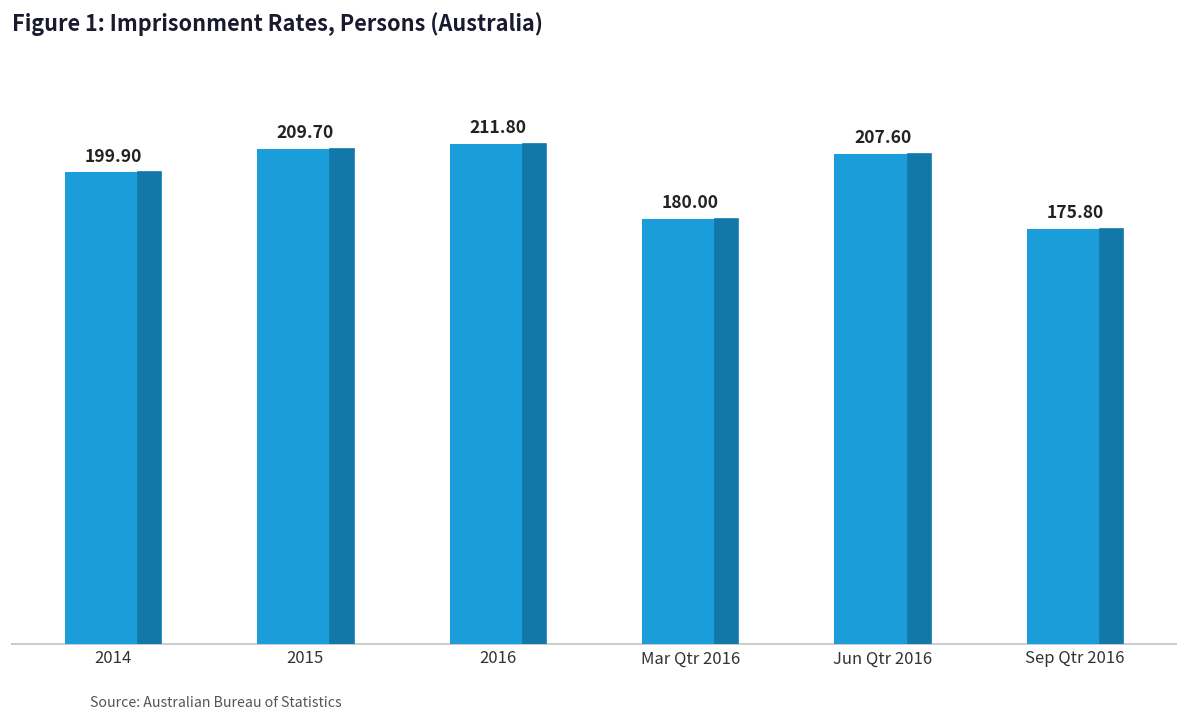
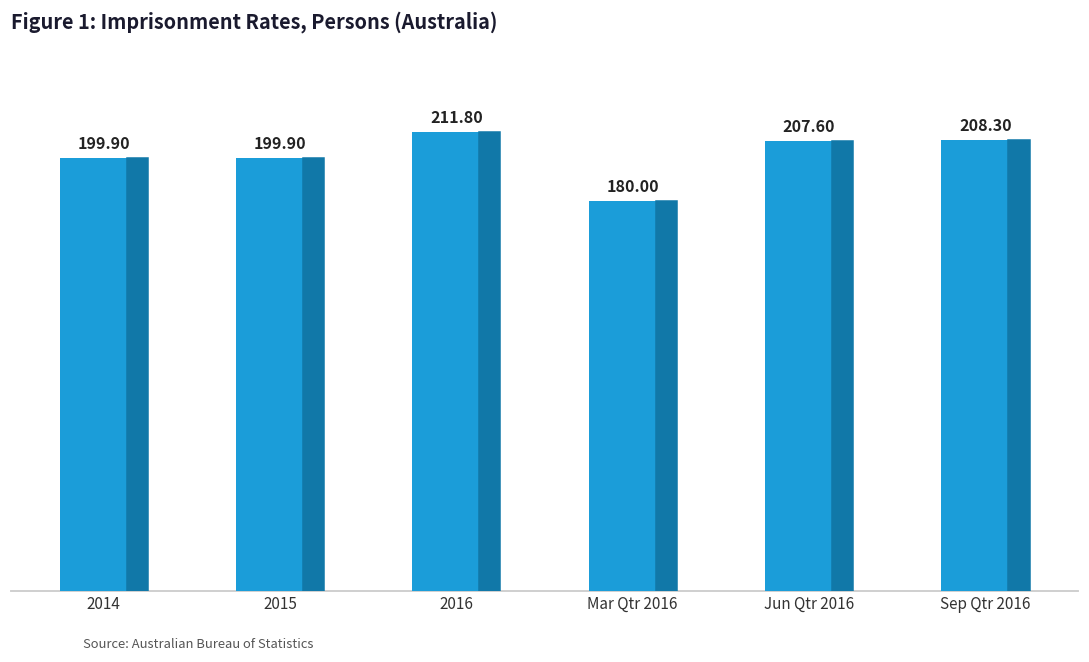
2015: 209.70 -> 199.90
Sep Qtr 2016: 175.80 -> 208.30
